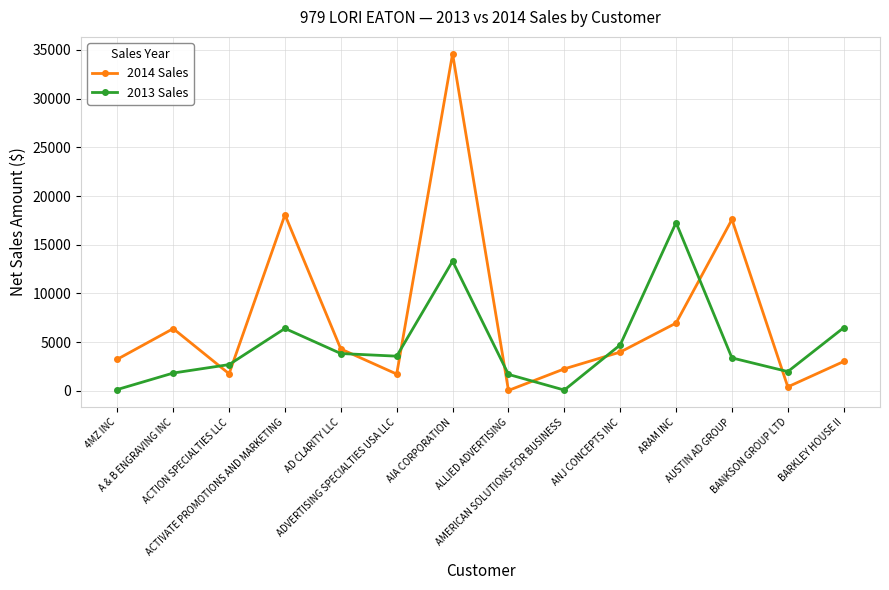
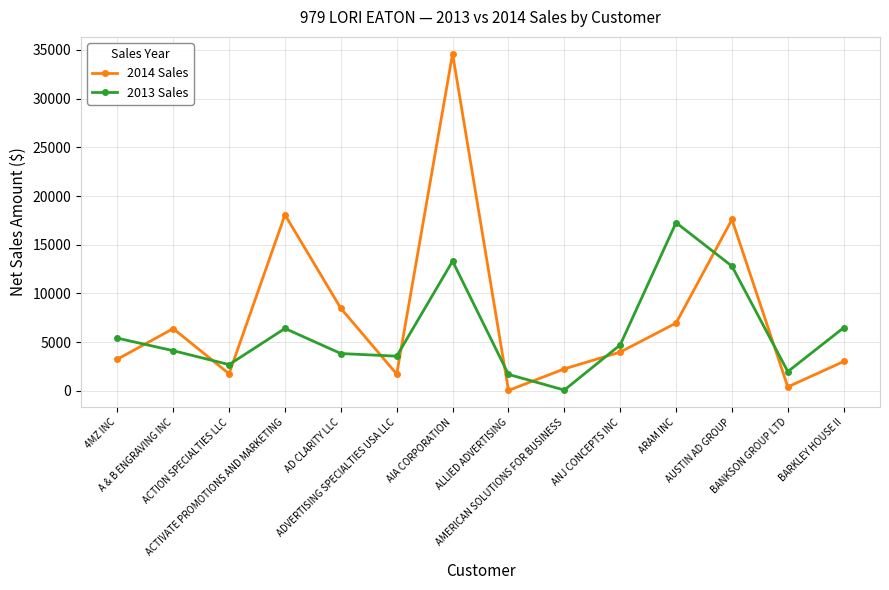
2013 Sales, 4MZ INC: 0 -> 5000
2013 Sales, A & B ENGRAVING INC: 2000 -> 4000
2014 Sales, AD CLARITY LLC: 4000 -> 8000
2013 Sales, AUSTIN AD GROUP: 3000 -> 13000
